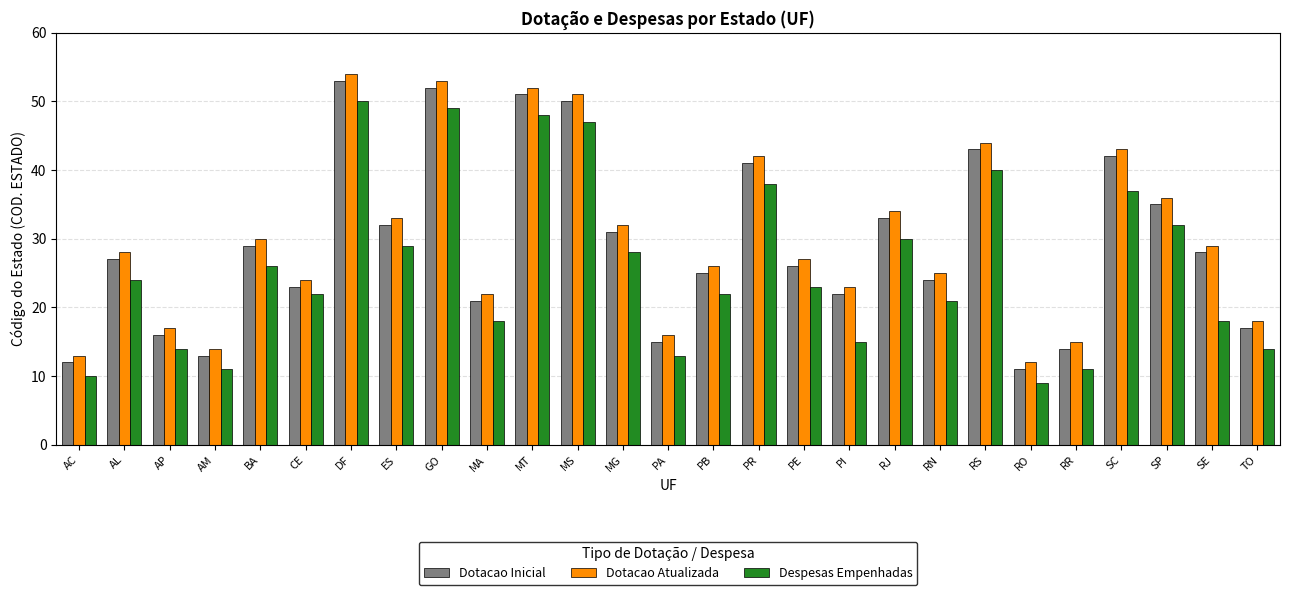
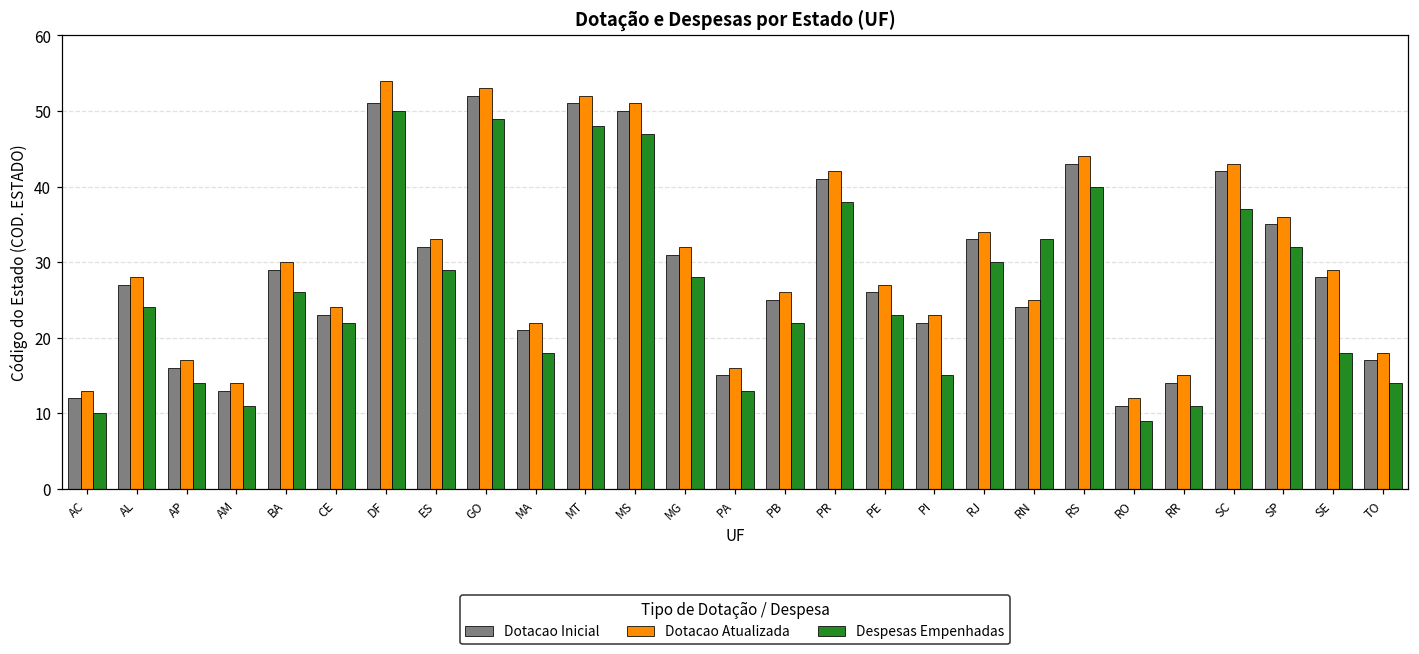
Dotacao Inicial, DF: 53 -> 51
Despesas Empenhadas, RN: 21 -> 33
